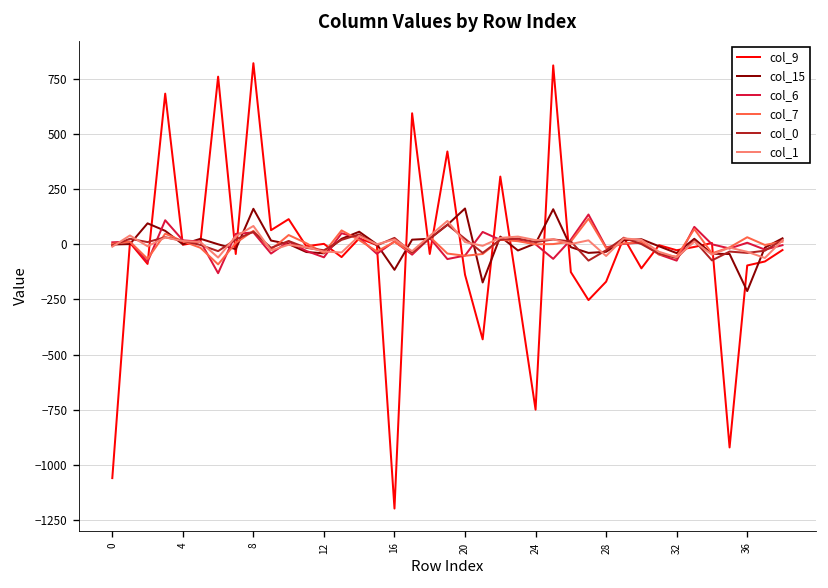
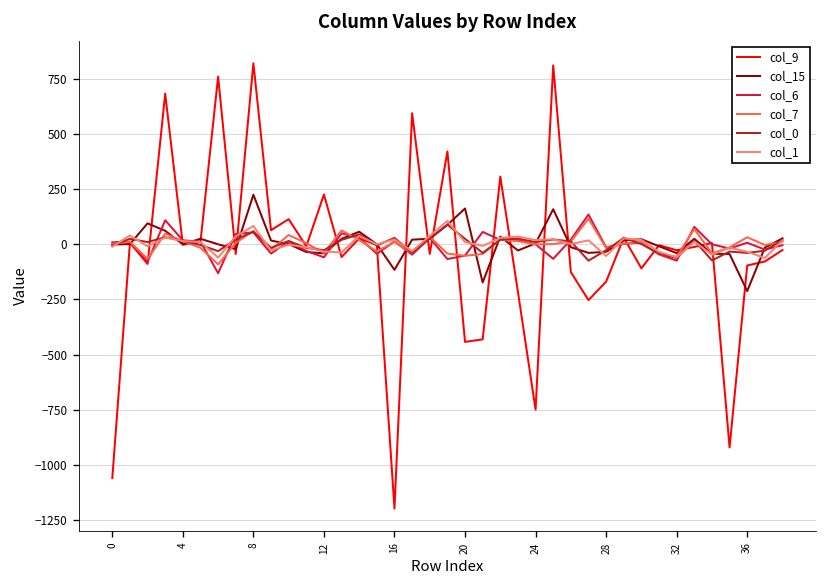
col_15, 8: 160 -> 220
col_9, 12: 0 -> 230
col_9, 20: -140 -> -440
